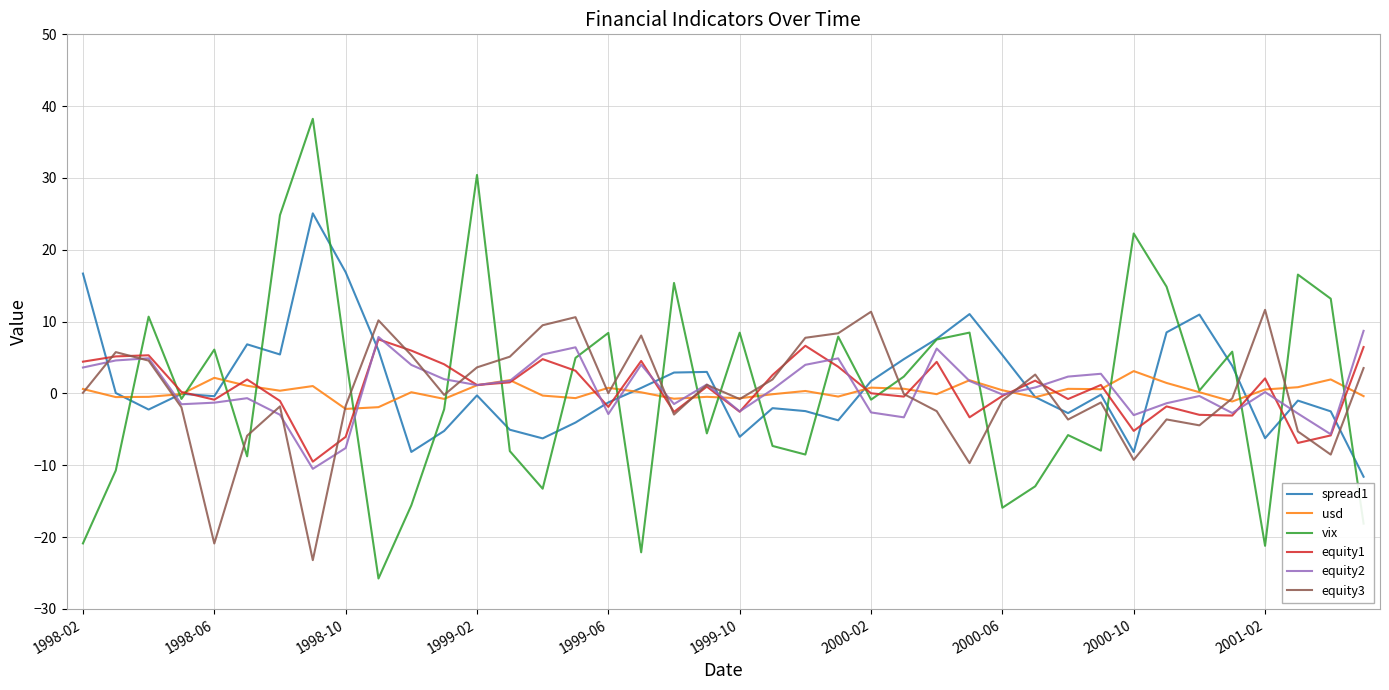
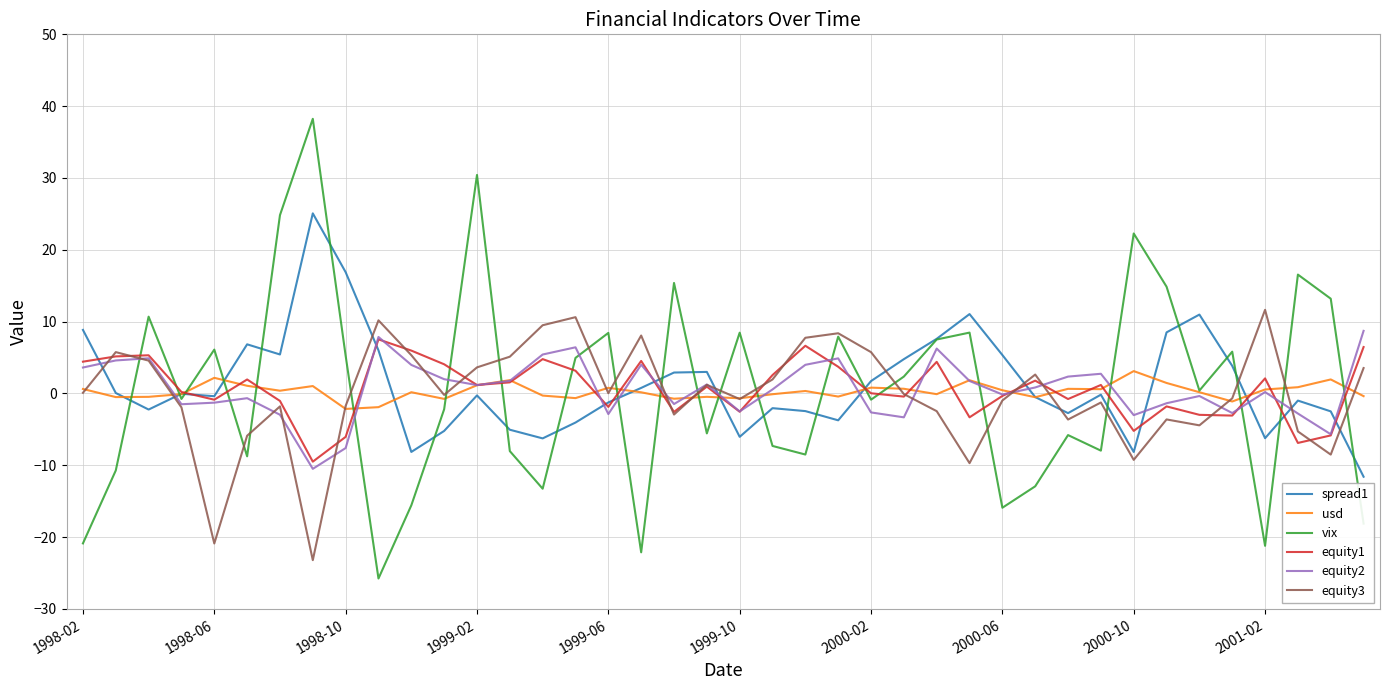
spread1, 1998-02: 17 -> 9
equity3, 2000-02: 11 -> 6
